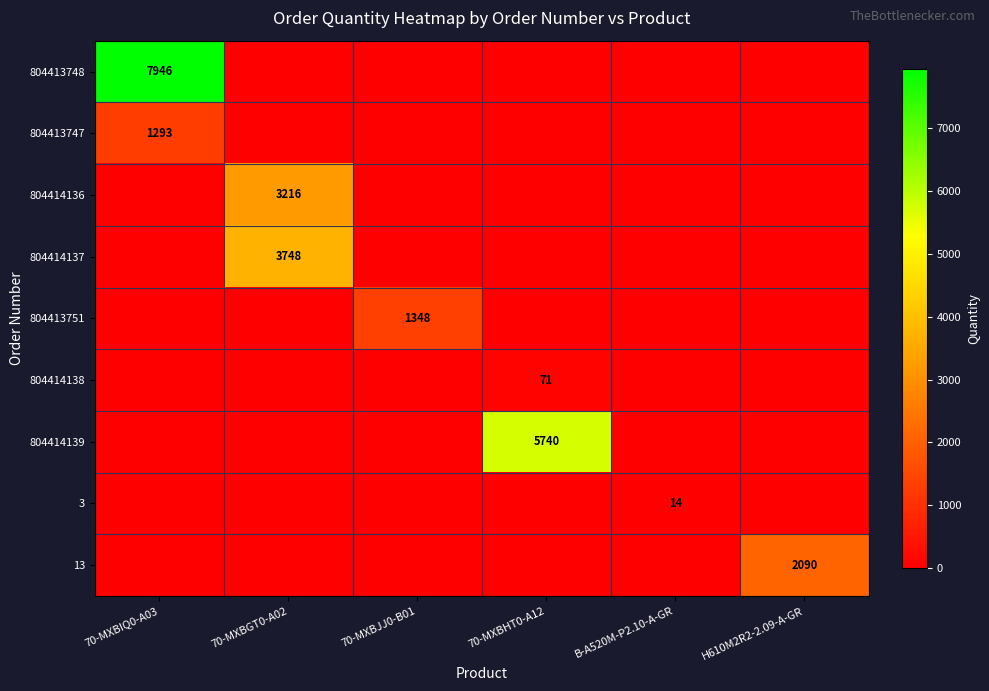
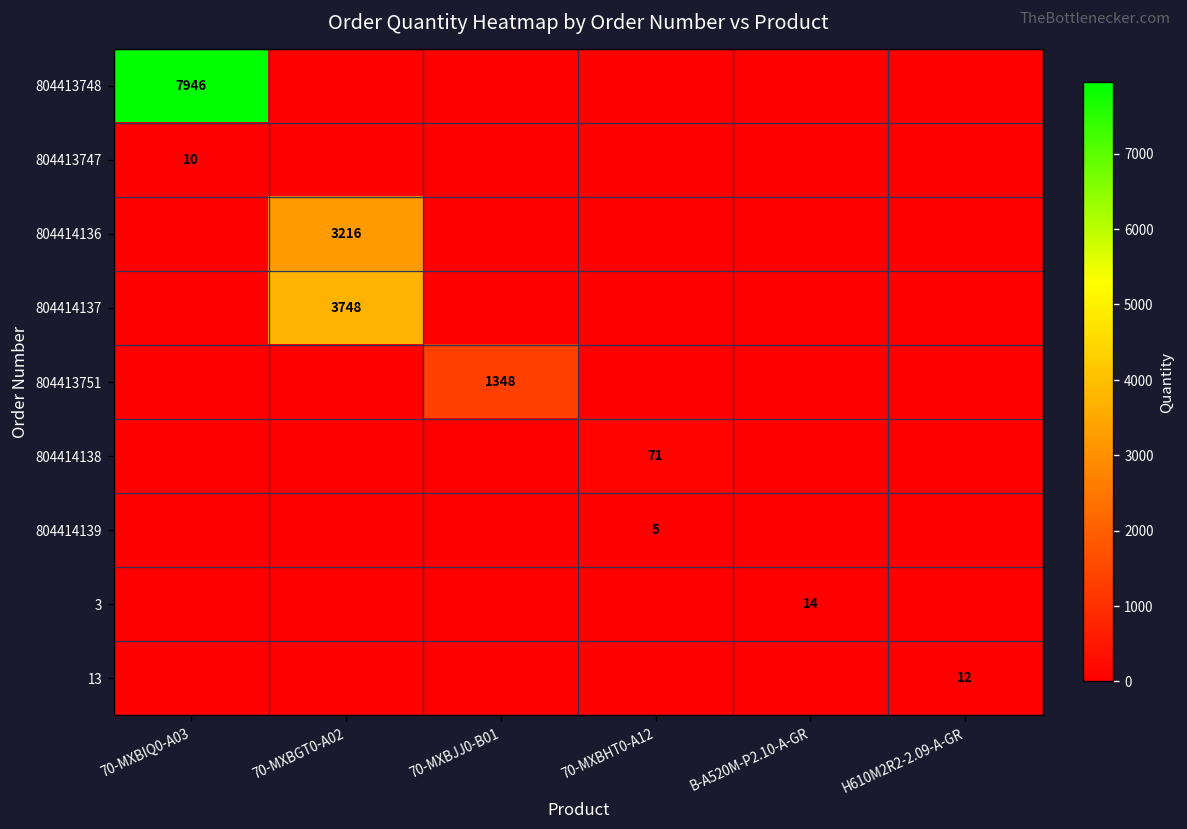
804413747, 70-MXBIQ0-A03: 1293 -> 10
804414139, 70-MXBHT0-A12: 5740 -> 5
13, H610M2R2-2.09-A-GR: 2090 -> 12
